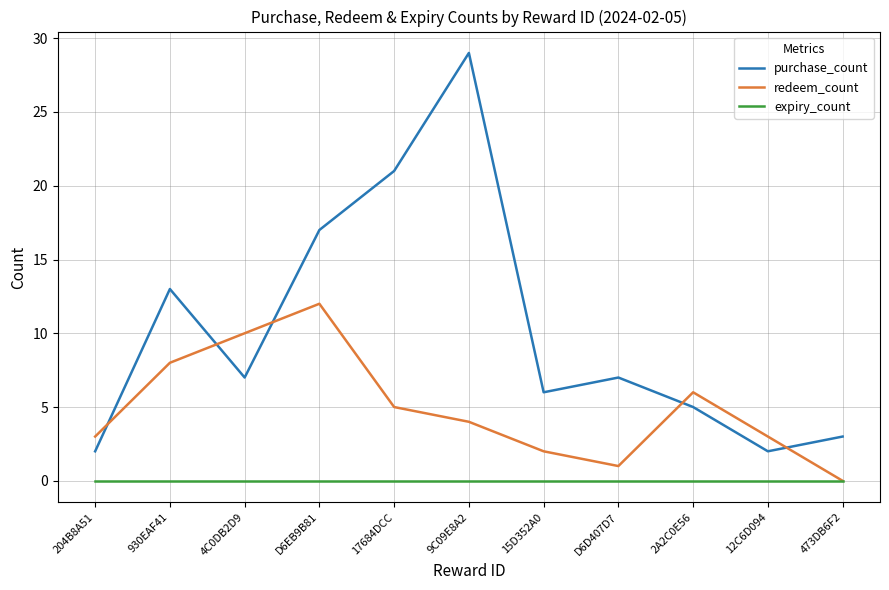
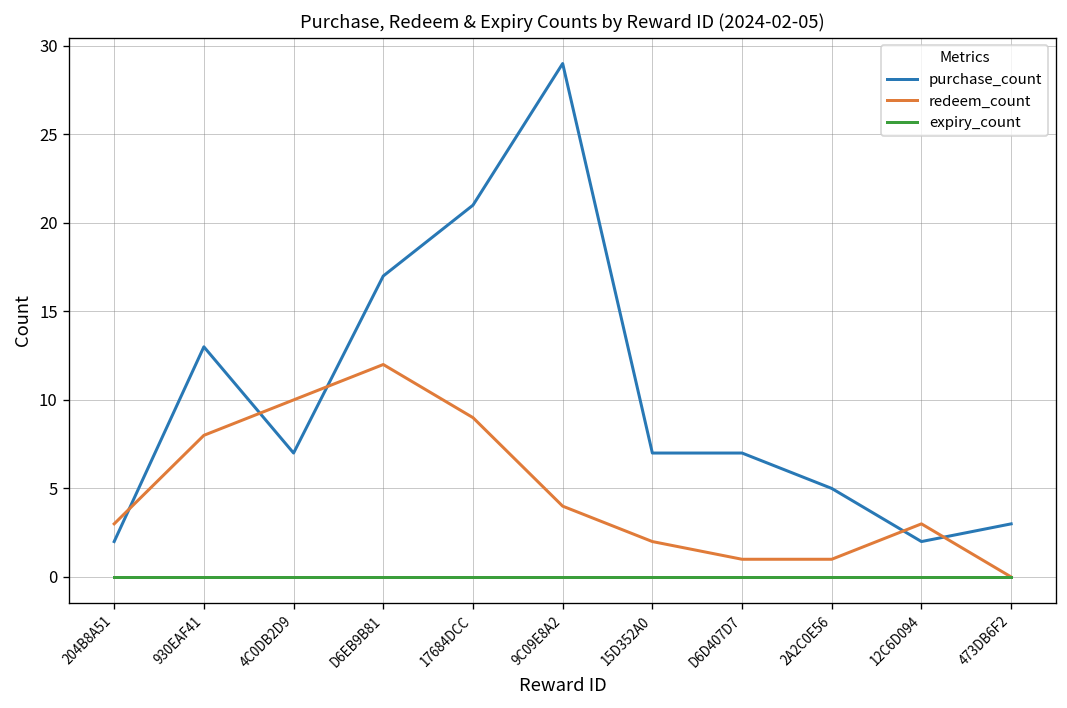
redeem_count, 17684DCC: 5 -> 9
purchase_count, 15D352A0: 6 -> 7
redeem_count, 2A2C0E56: 6 -> 1
